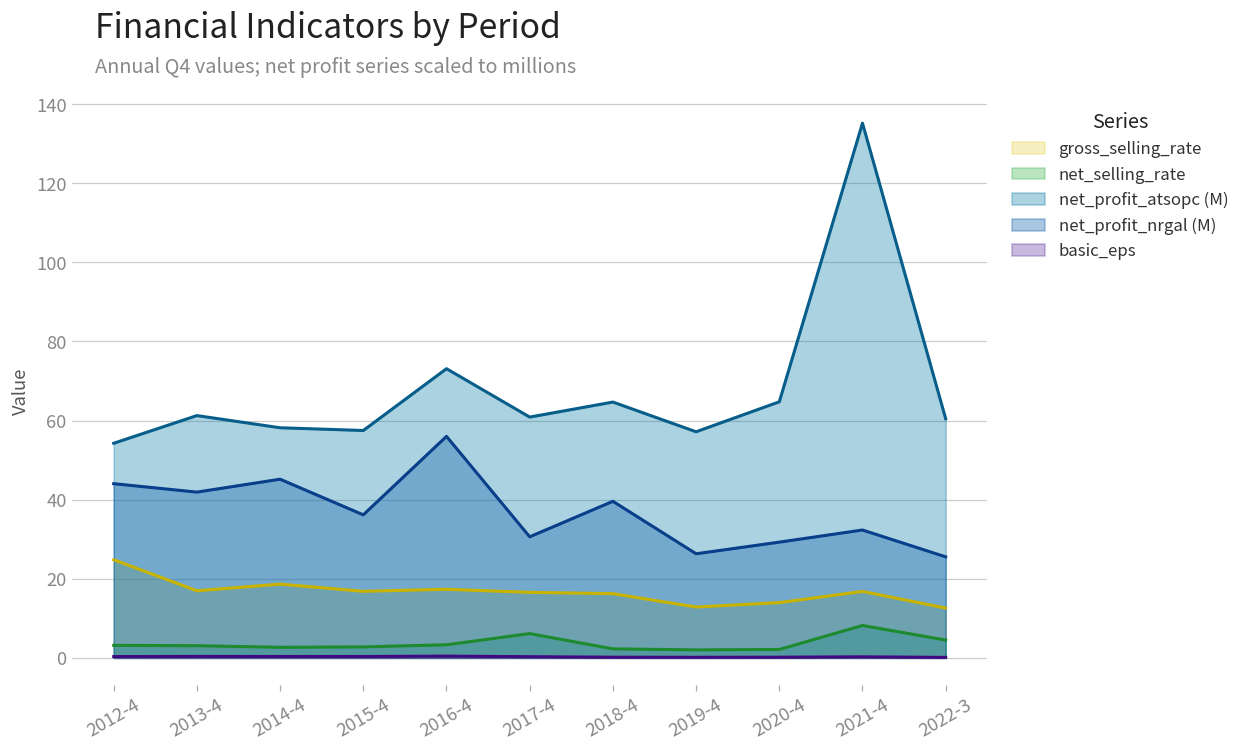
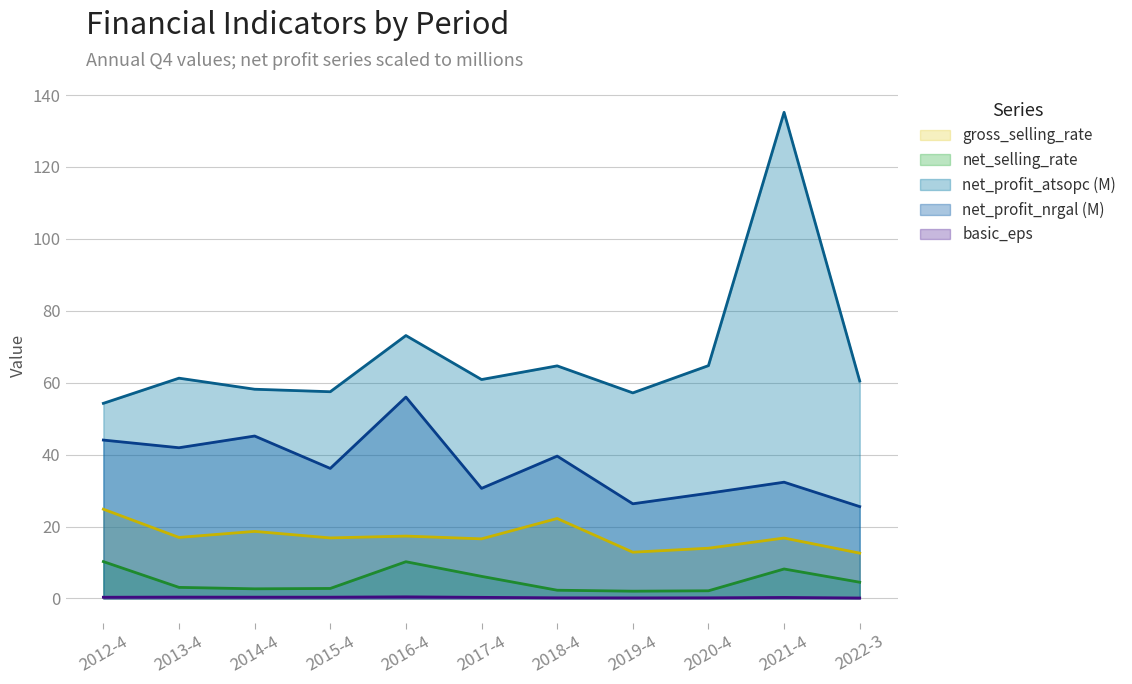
net_selling_rate, 2012-4: 3 -> 10
net_selling_rate, 2016-4: 3 -> 10
gross_selling_rate, 2018-4: 16 -> 22
